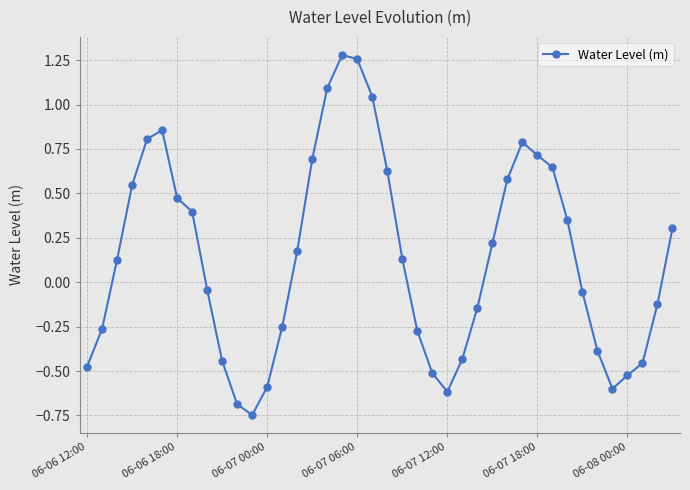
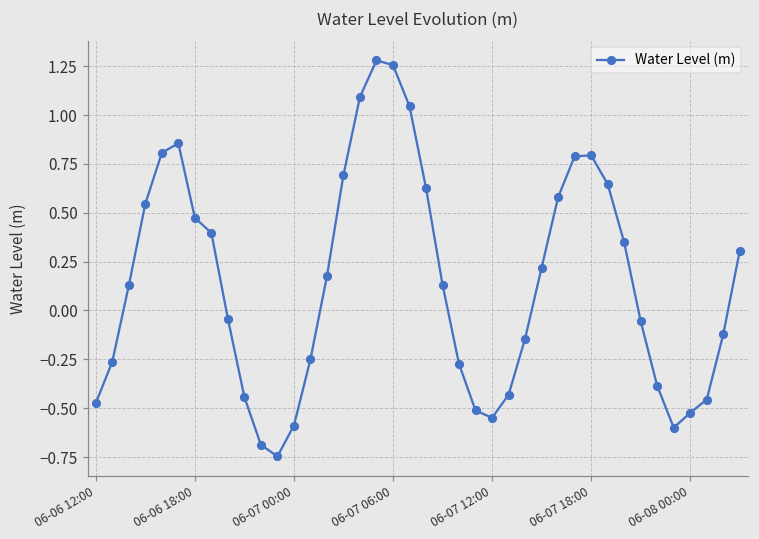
06-07 12:00: -0.62 -> -0.55
06-07 18:00: 0.71 -> 0.79
